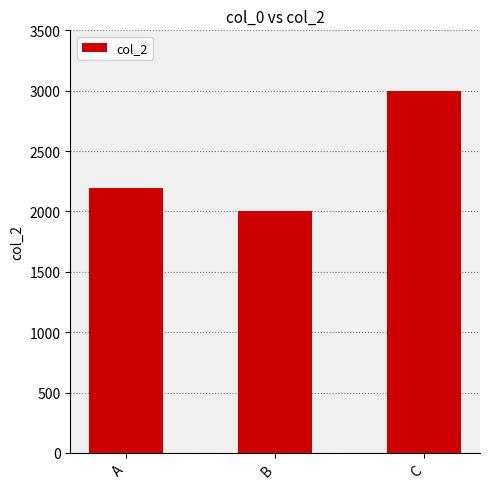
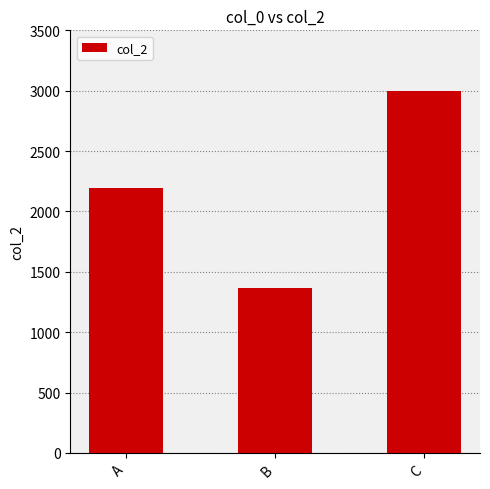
B: 2000 -> 1370
